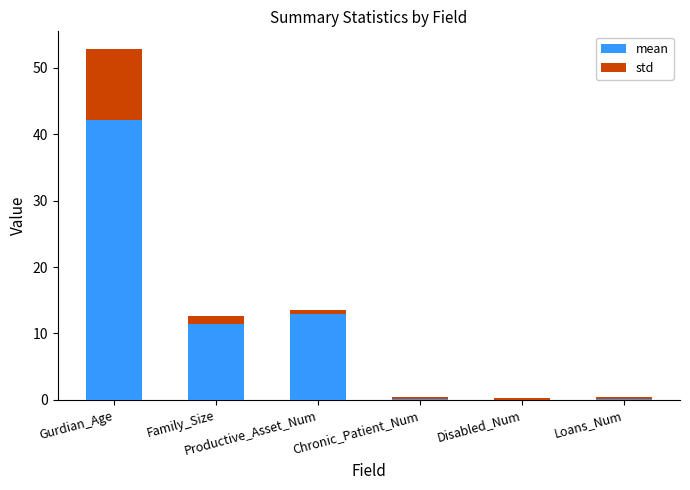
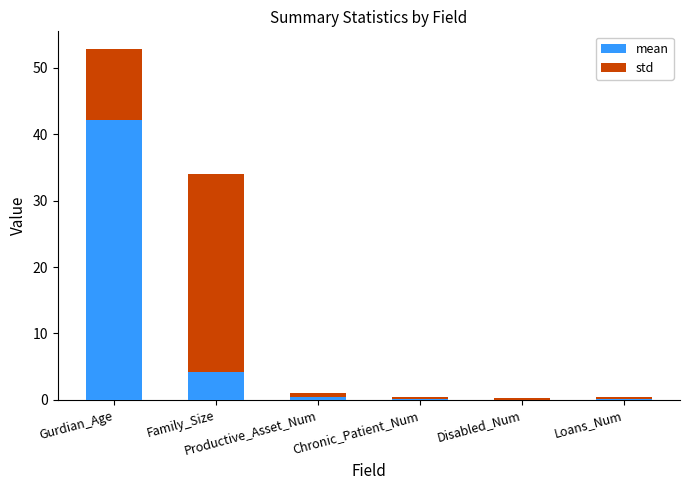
mean, Family_Size: 11 -> 4
std, Family_Size: 1 -> 30
mean, Productive_Asset_Num: 13 -> 0
